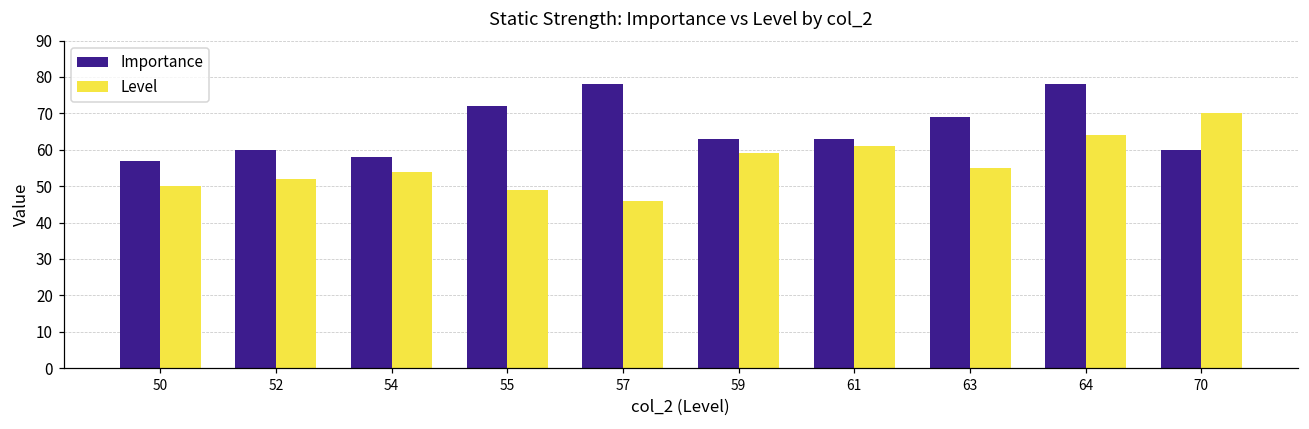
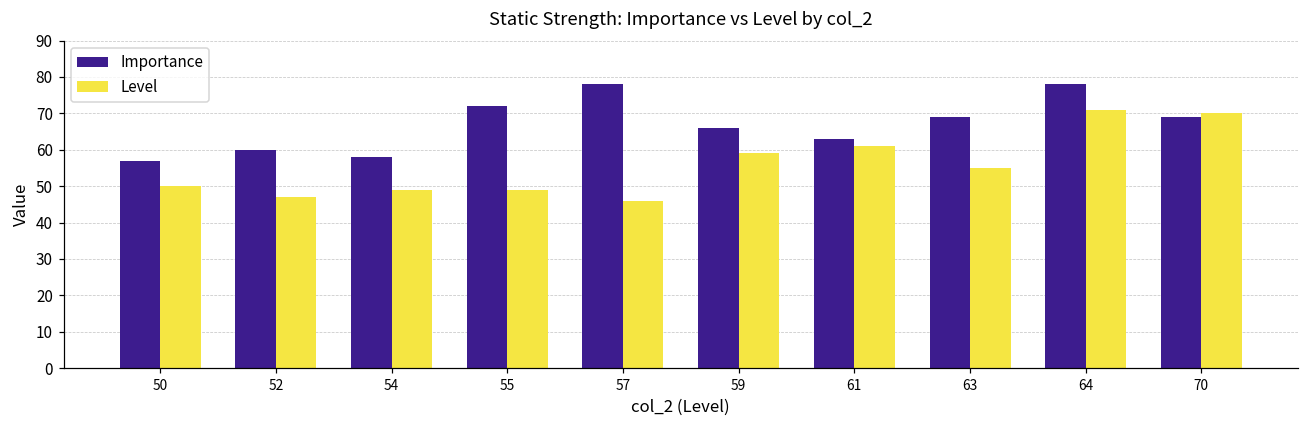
Level, 52: 52 -> 47
Level, 54: 54 -> 49
Importance, 59: 63 -> 66
Level, 64: 64 -> 71
Importance, 70: 60 -> 69
